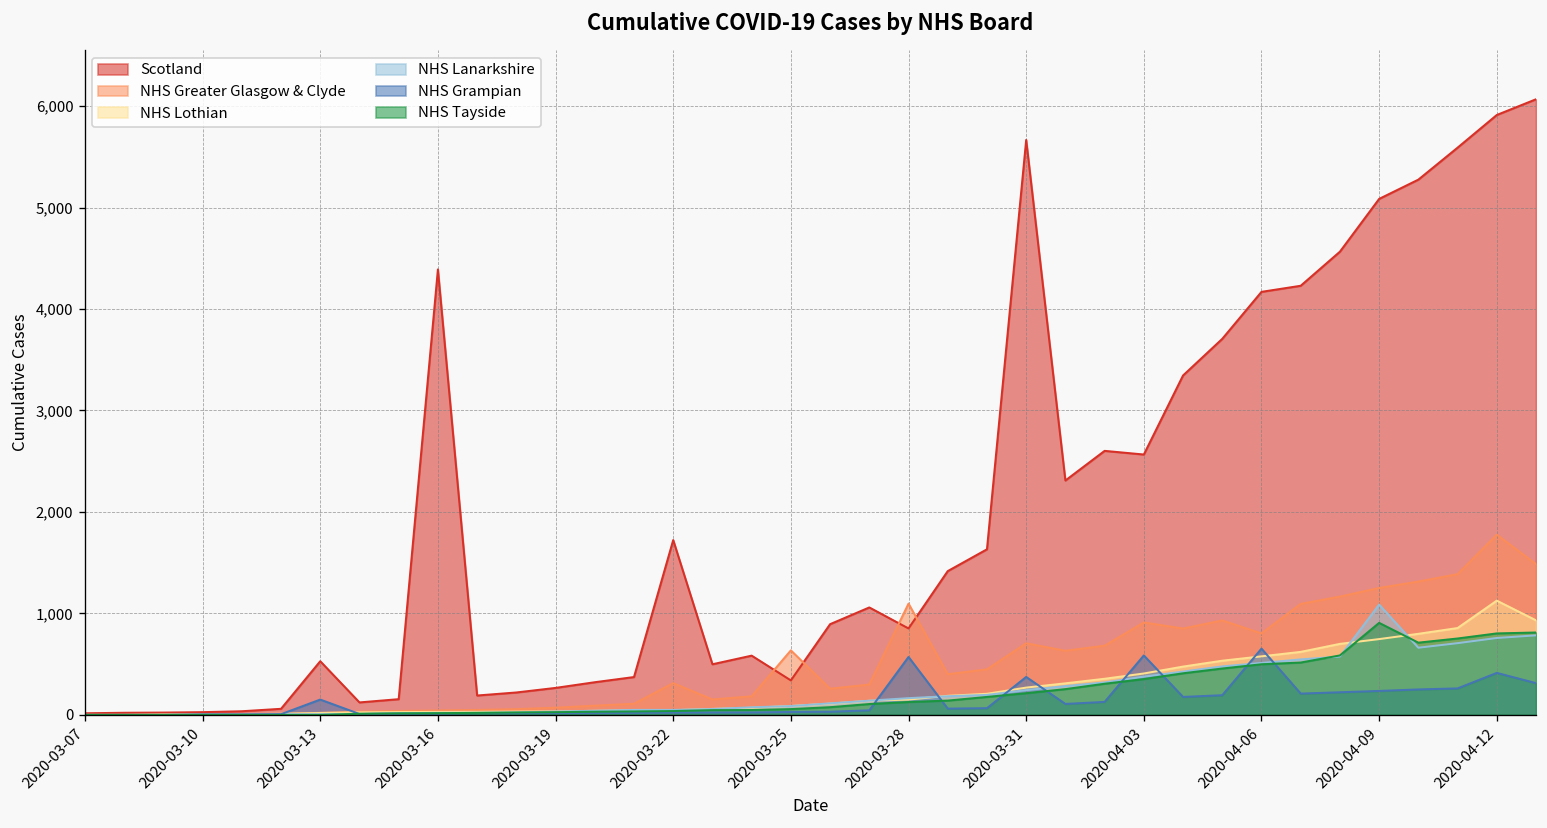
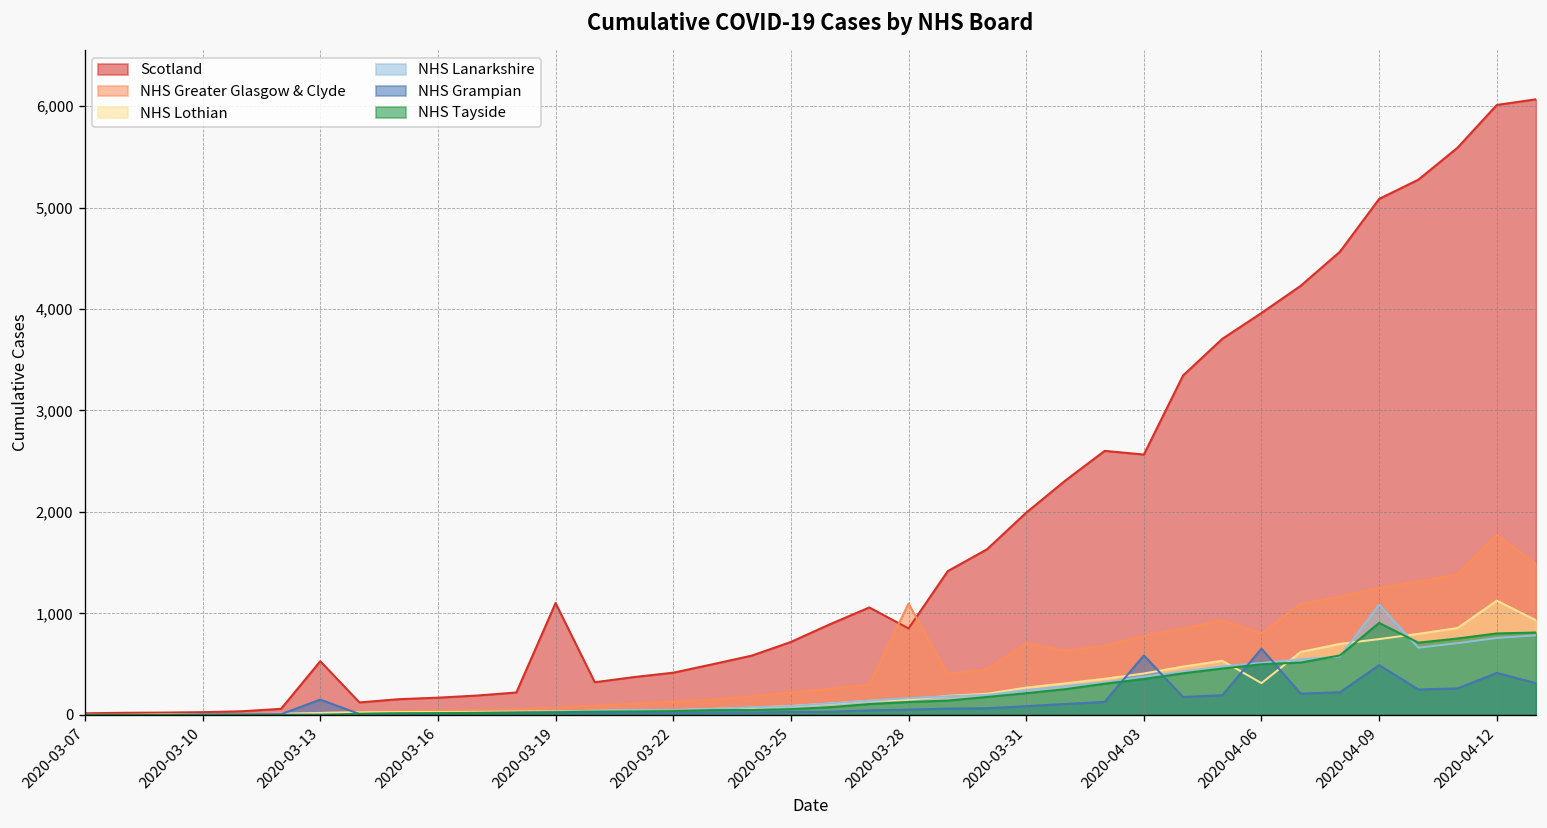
Scotland, 2020-03-16: 4,400 -> 200
Scotland, 2020-03-19: 300 -> 1,100
Scotland, 2020-03-22: 1,700 -> 400
NHS Greater Glasgow & Clyde, 2020-03-22: 300 -> 100
Scotland, 2020-03-25: 300 -> 700
NHS Greater Glasgow & Clyde, 2020-03-25: 600 -> 200
NHS Grampian, 2020-03-28: 600 -> 100
Scotland, 2020-03-31: 5,700 -> 2,000
NHS Grampian, 2020-03-31: 400 -> 100
NHS Greater Glasgow & Clyde, 2020-04-03: 900 -> 800
Scotland, 2020-04-06: 4,200 -> 4,000
NHS Lothian, 2020-04-06: 600 -> 300
NHS Grampian, 2020-04-09: 200 -> 500
Scotland, 2020-04-12: 5,900 -> 6,000
